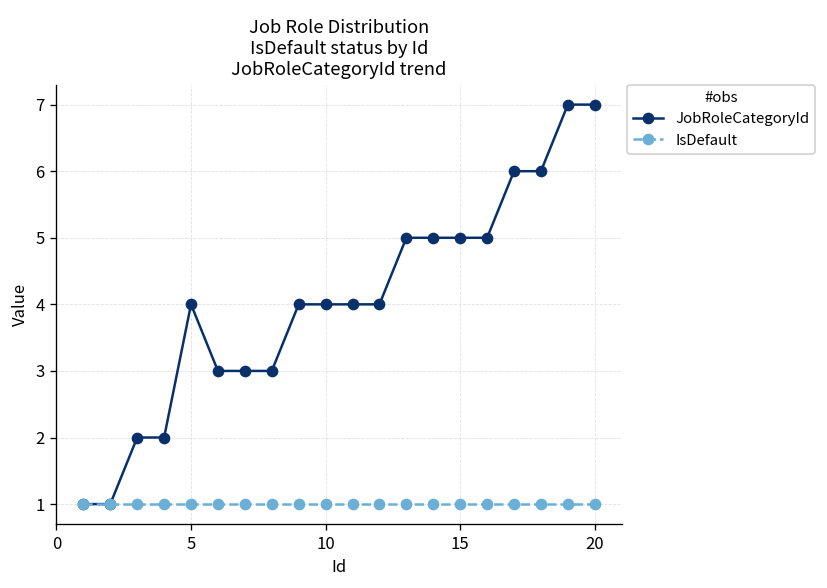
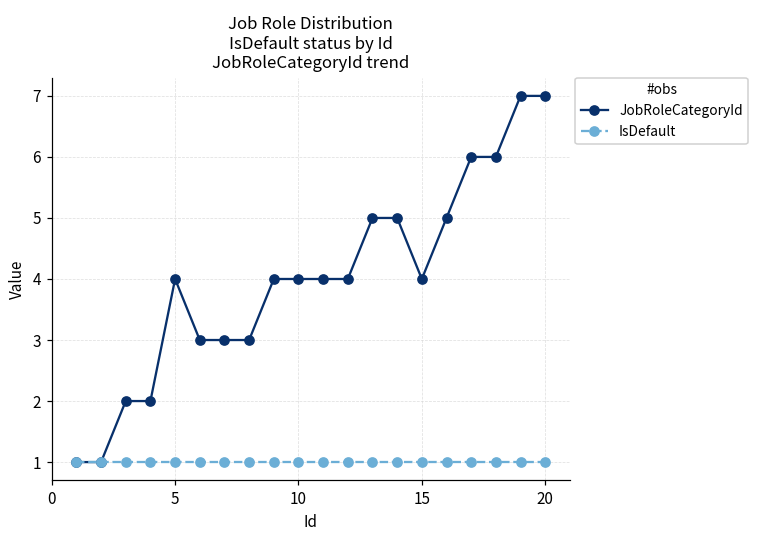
JobRoleCategoryId, 15: 5 -> 4
